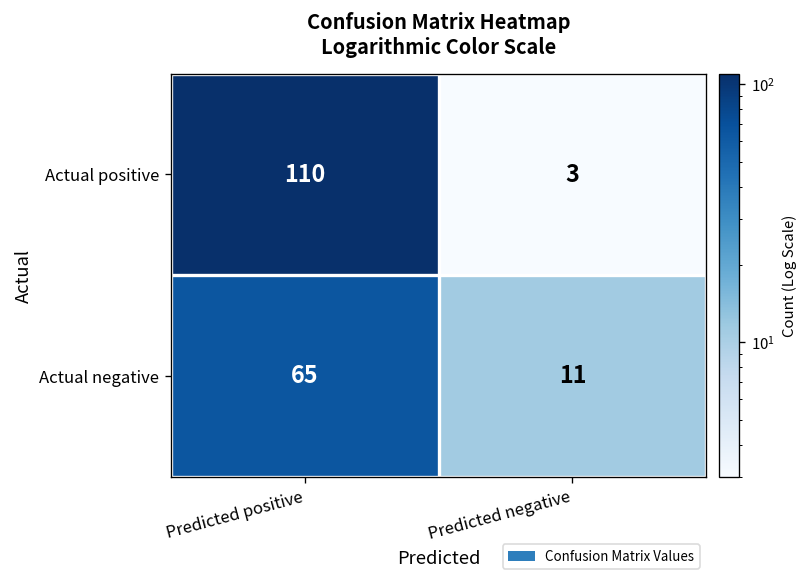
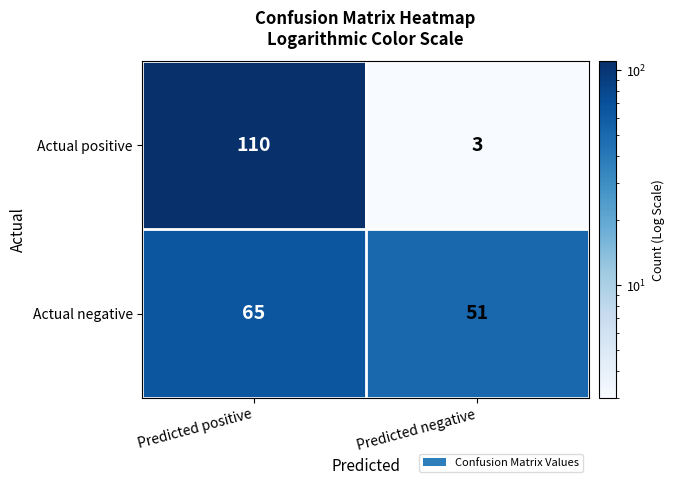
Actual negative, Predicted negative: 11 -> 51
